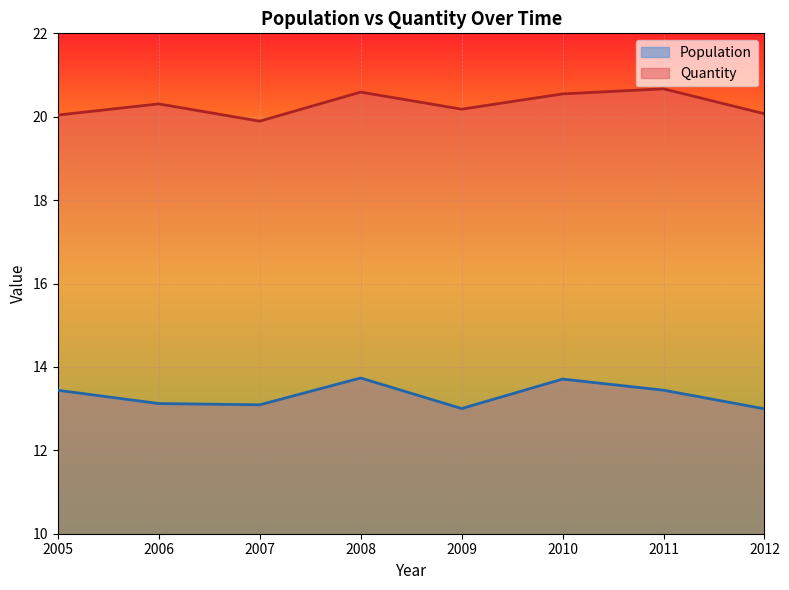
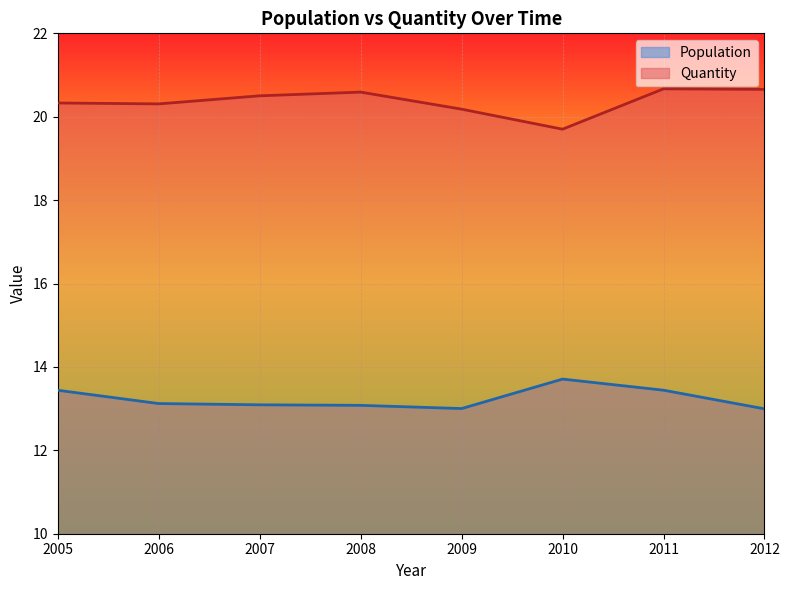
Quantity, 2005: 20.0 -> 20.3
Quantity, 2007: 19.9 -> 20.5
Population, 2008: 13.7 -> 13.1
Quantity, 2010: 20.5 -> 19.7
Quantity, 2012: 20.1 -> 20.7
